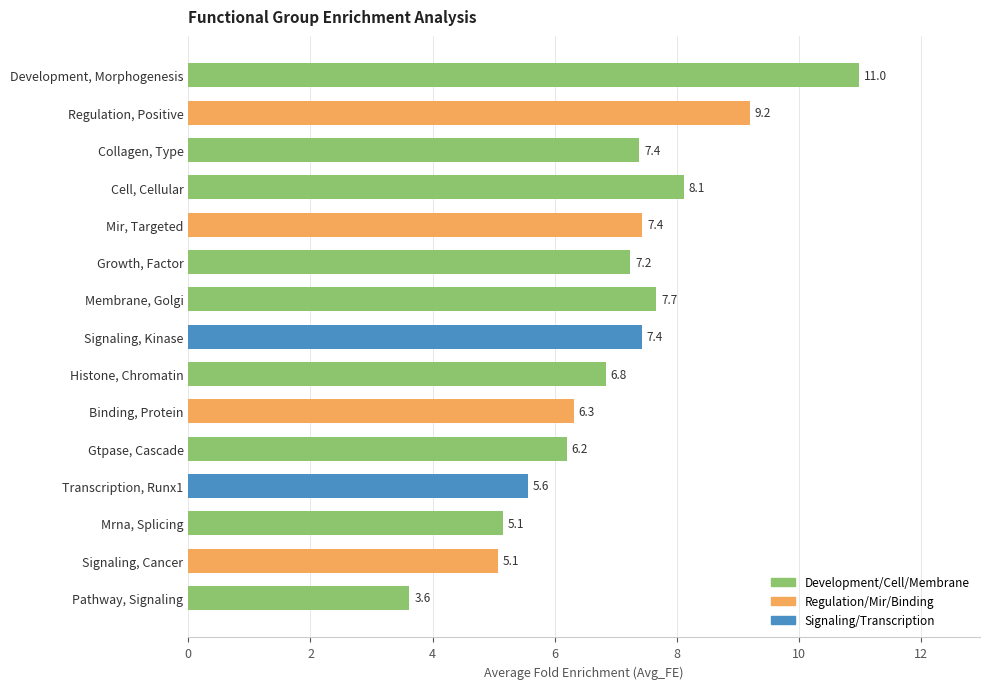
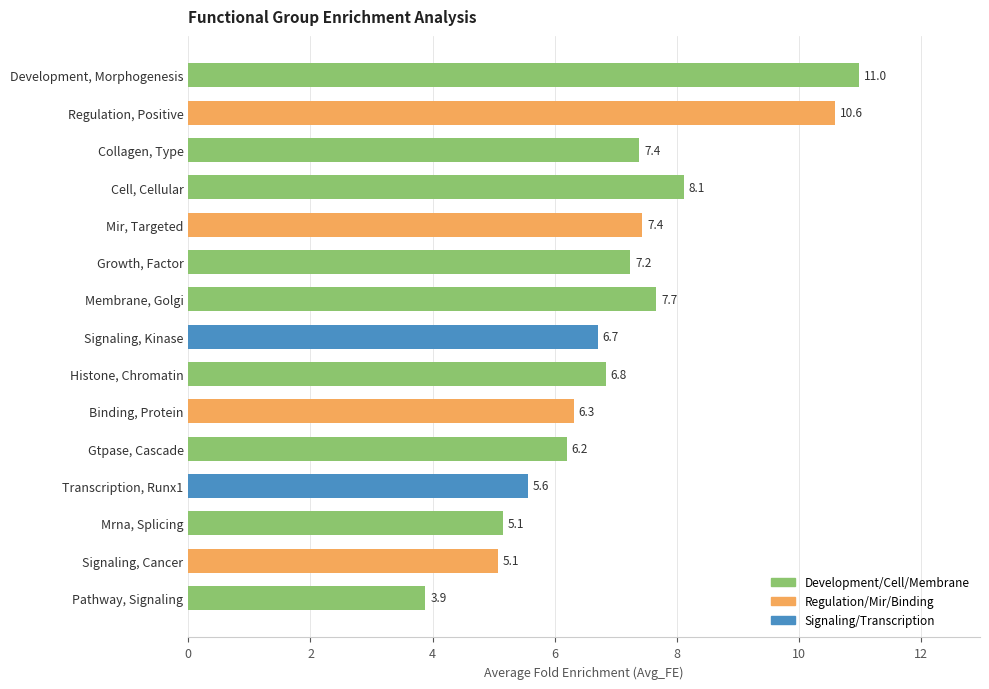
Regulation, Positive: 9.2 -> 10.6
Signaling, Kinase: 7.4 -> 6.7
Pathway, Signaling: 3.6 -> 3.9
